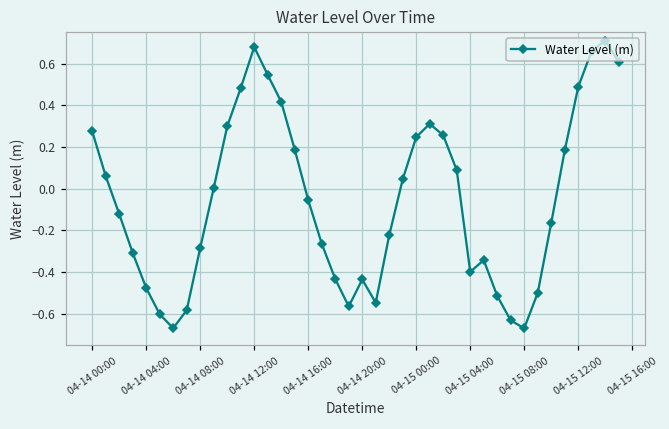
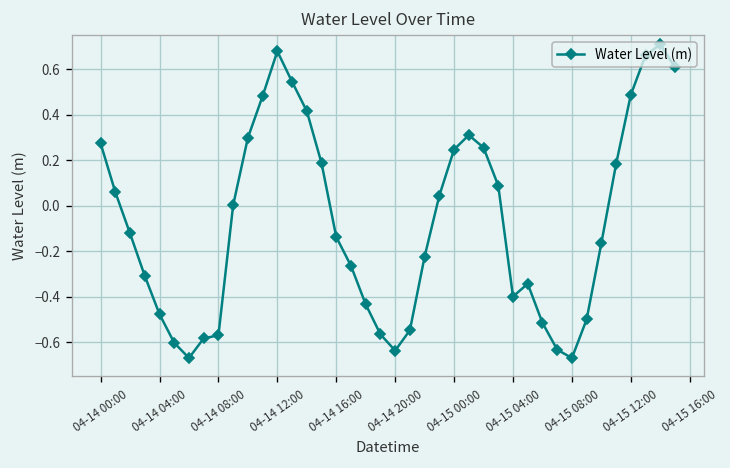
04-14 08:00: -0.28 -> -0.57
04-14 16:00: -0.06 -> -0.14
04-14 20:00: -0.44 -> -0.64
